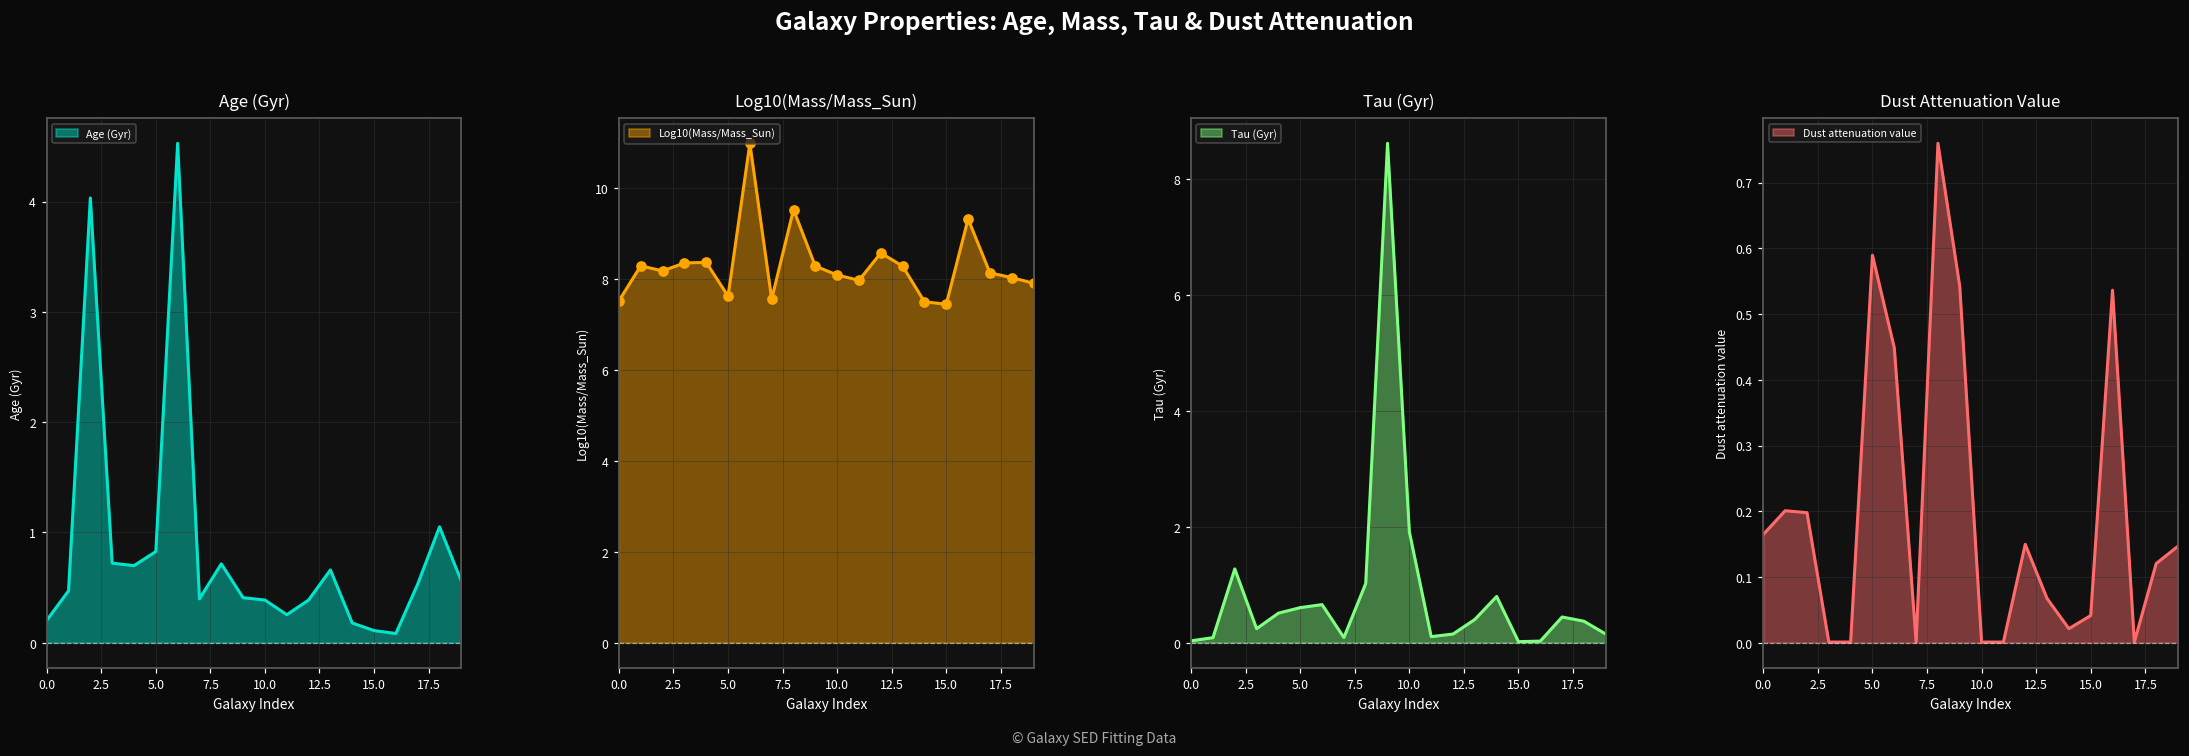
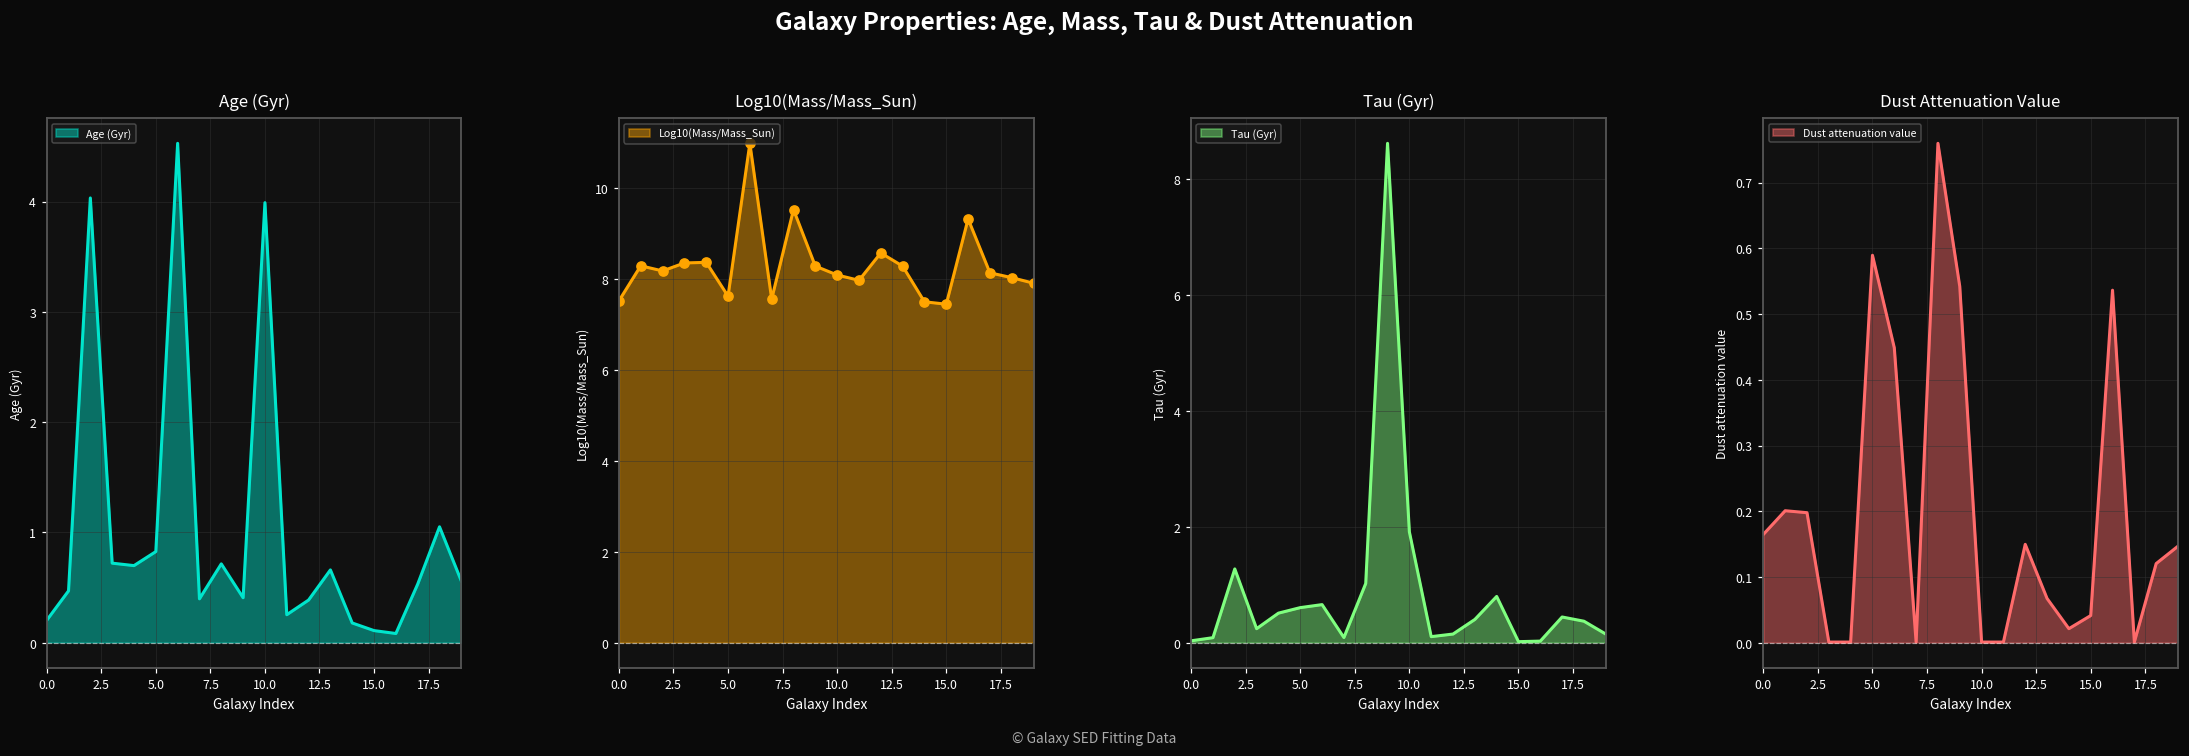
Age (Gyr), 10.0: 0.39 -> 3.99
